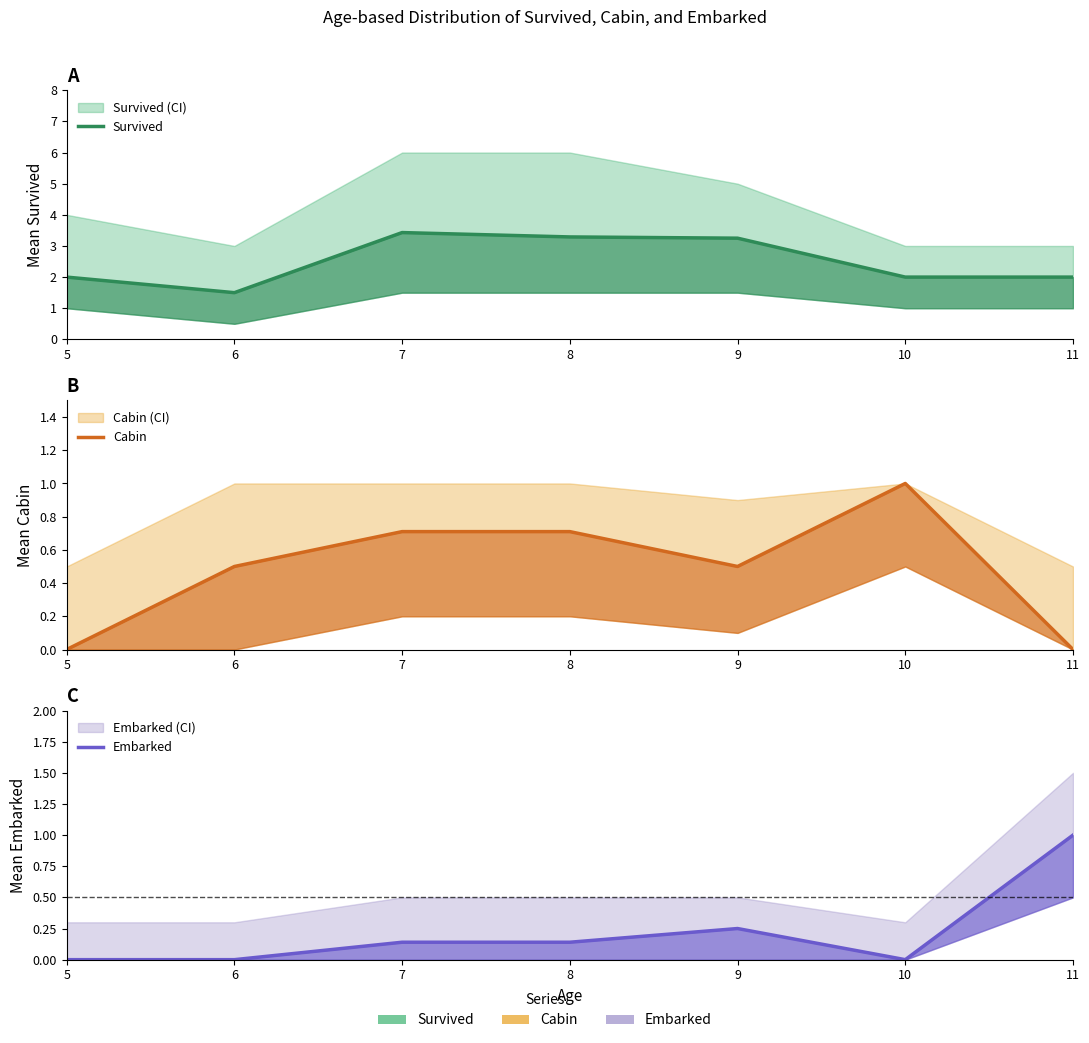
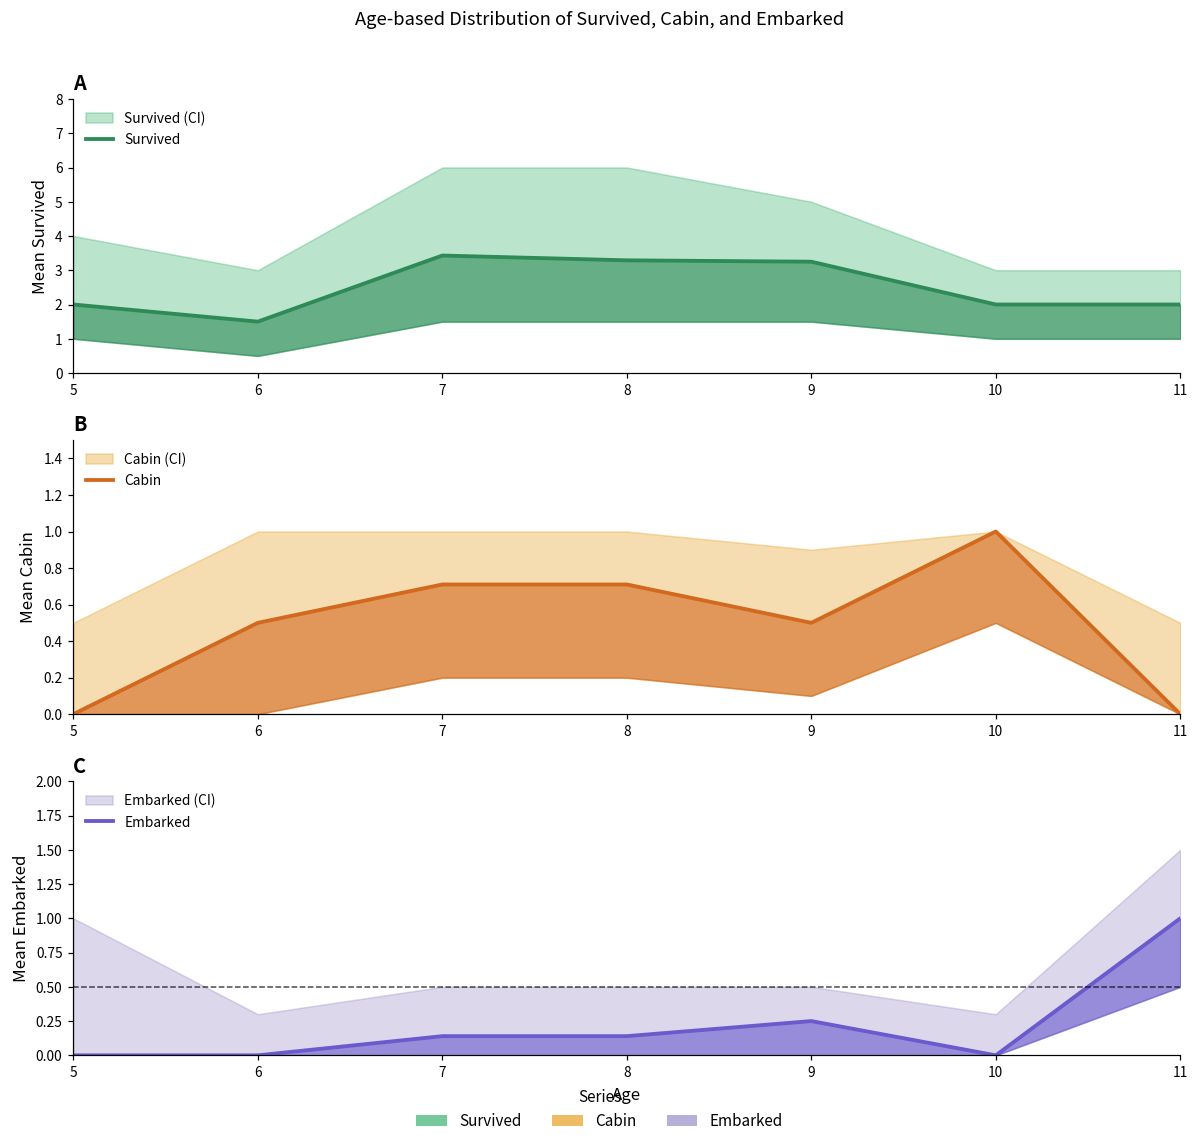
C, Embarked (CI), 5: 0.3 -> 1.0
